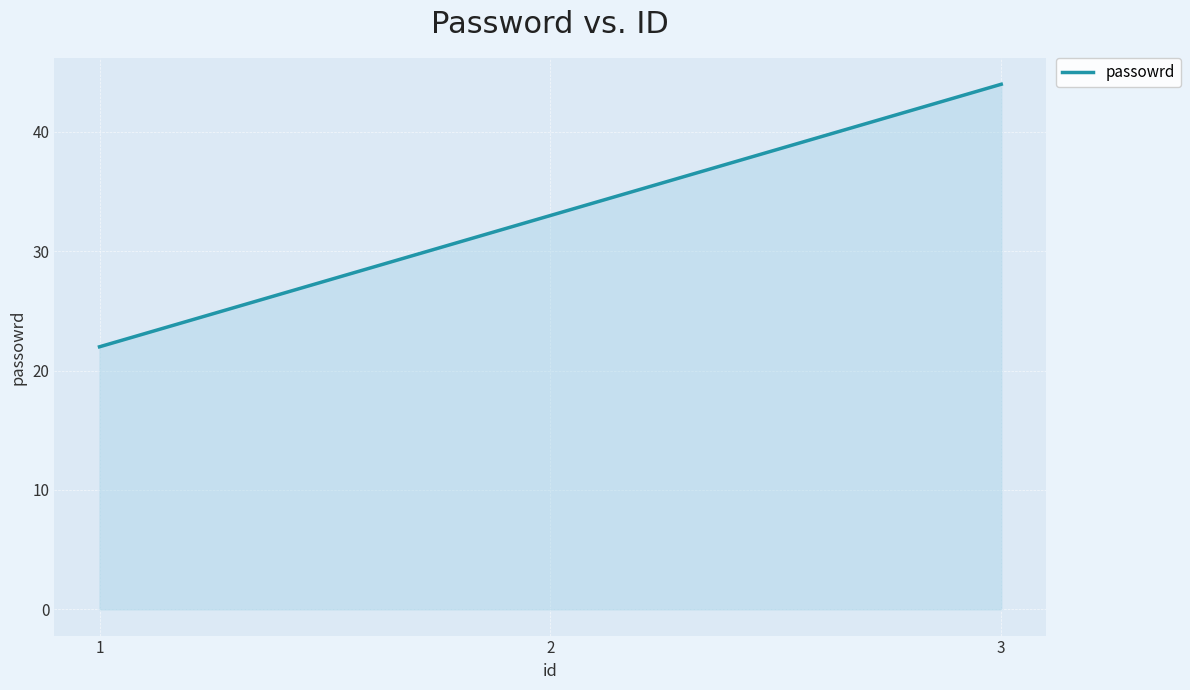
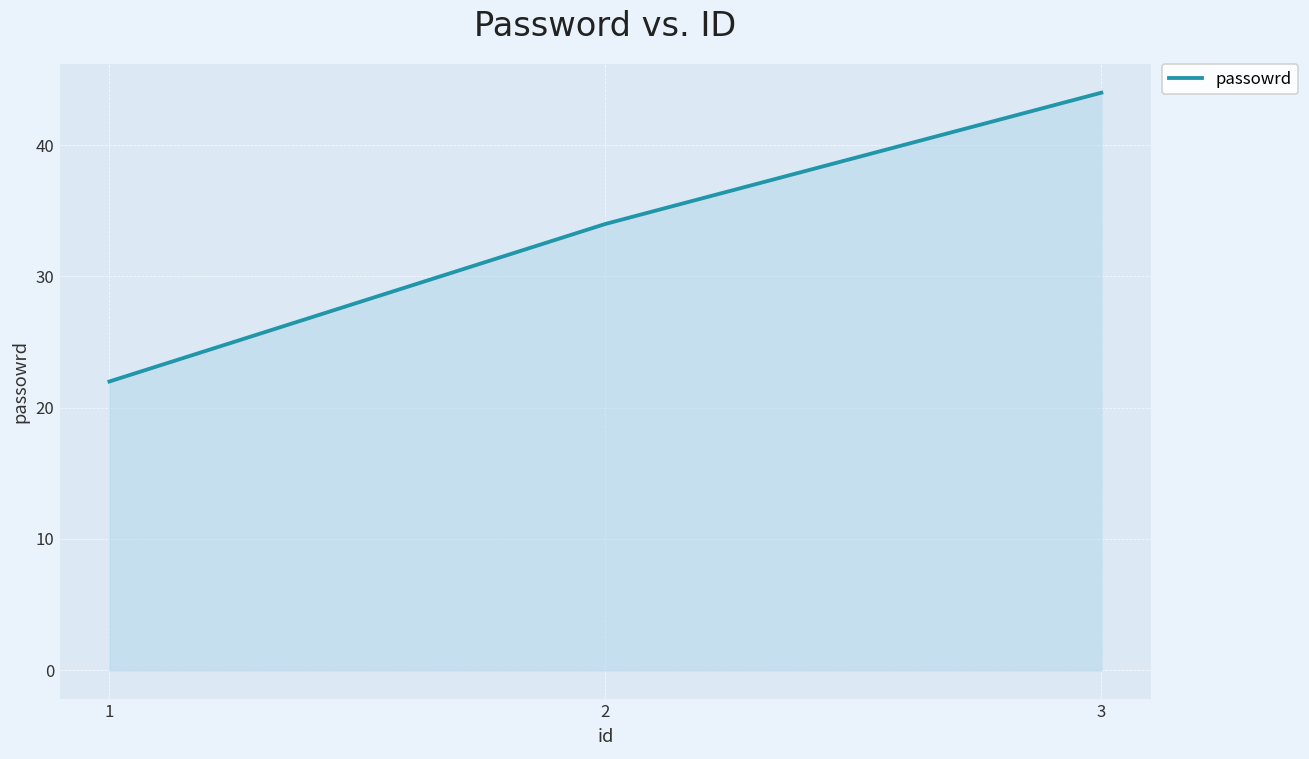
2: 33 -> 34
